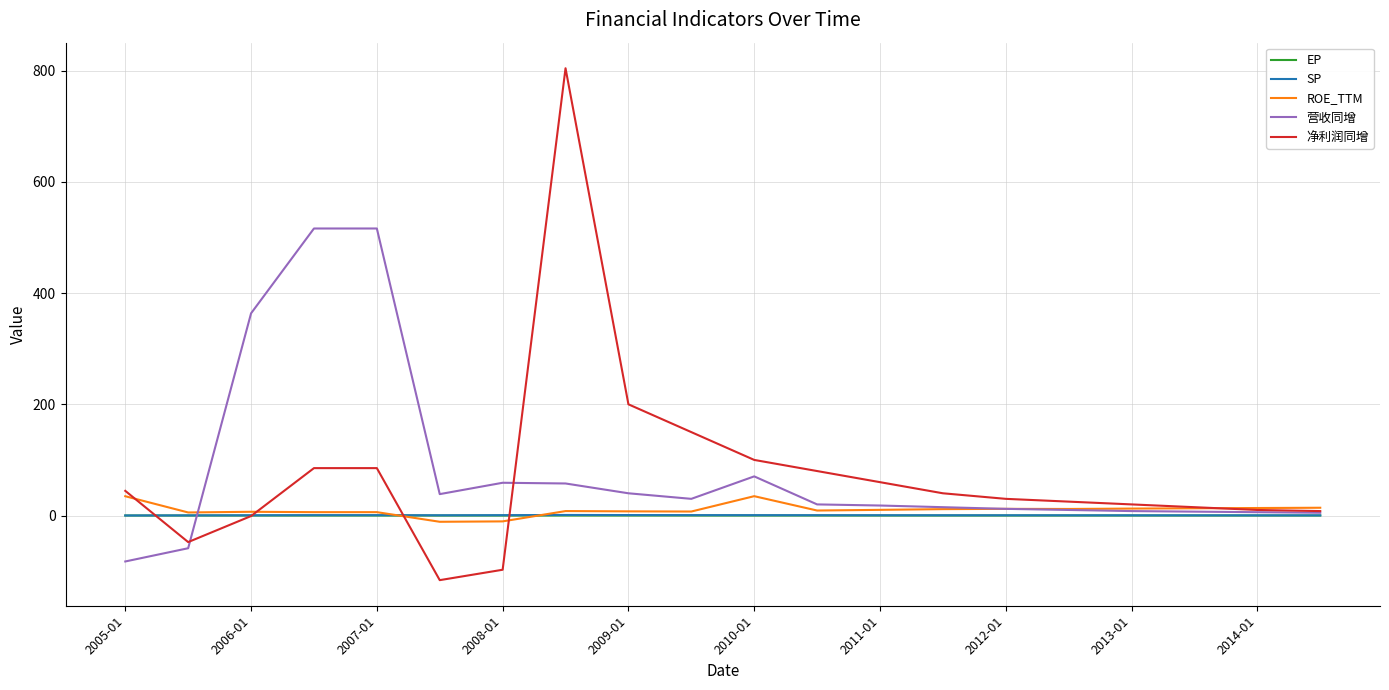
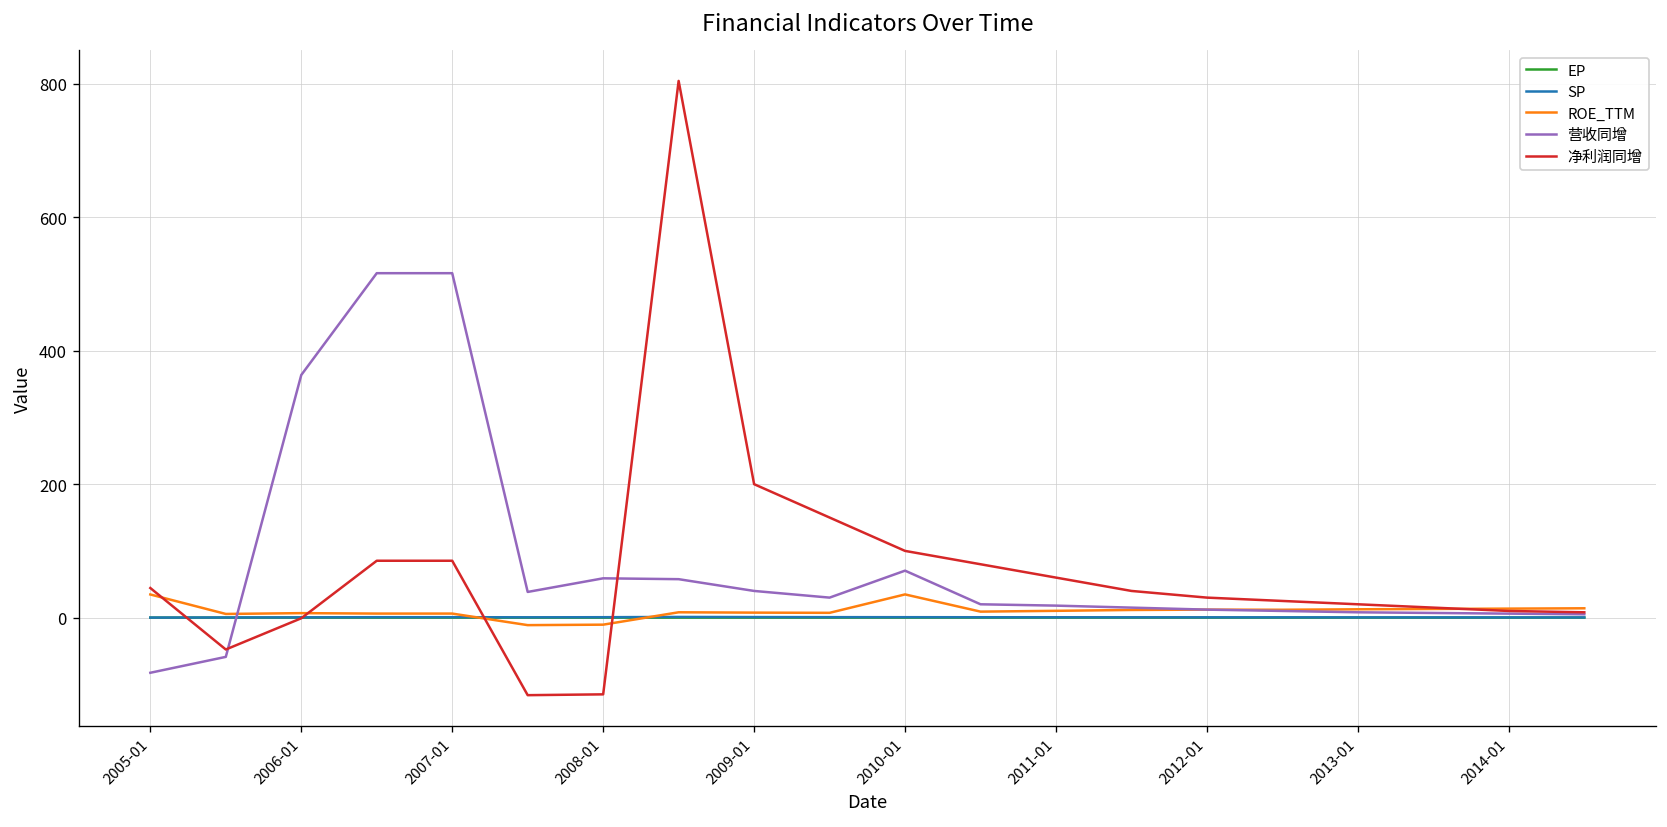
净利润同增, 2008-01: -100 -> -110
